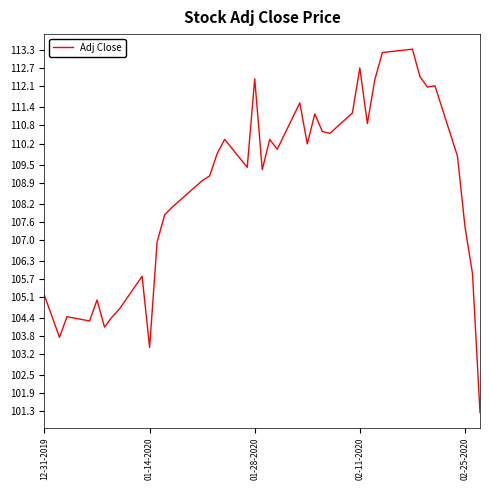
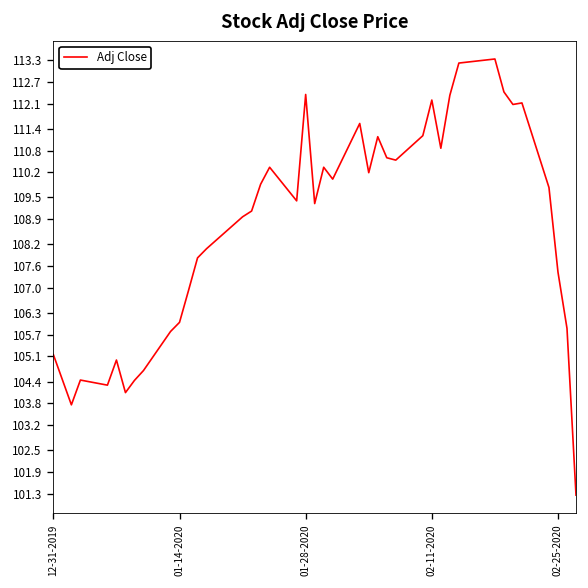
01-14-2020: 103.4 -> 106.0
02-11-2020: 112.7 -> 112.2
